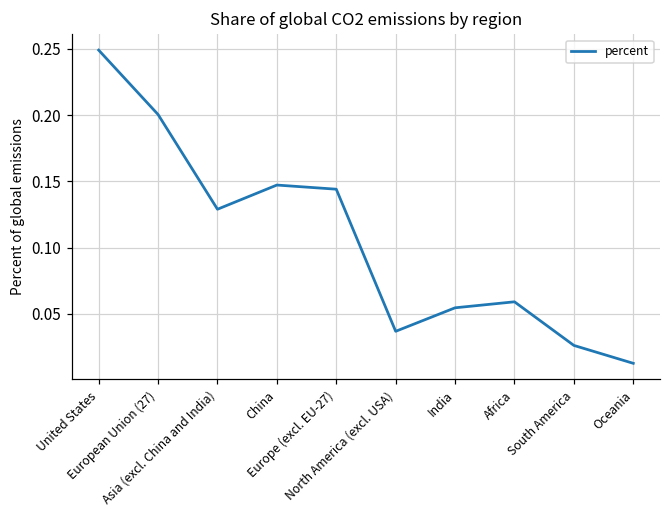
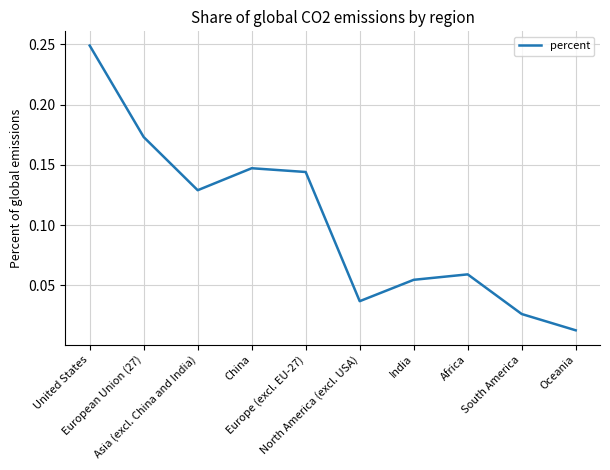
European Union (27): 0.200 -> 0.173
